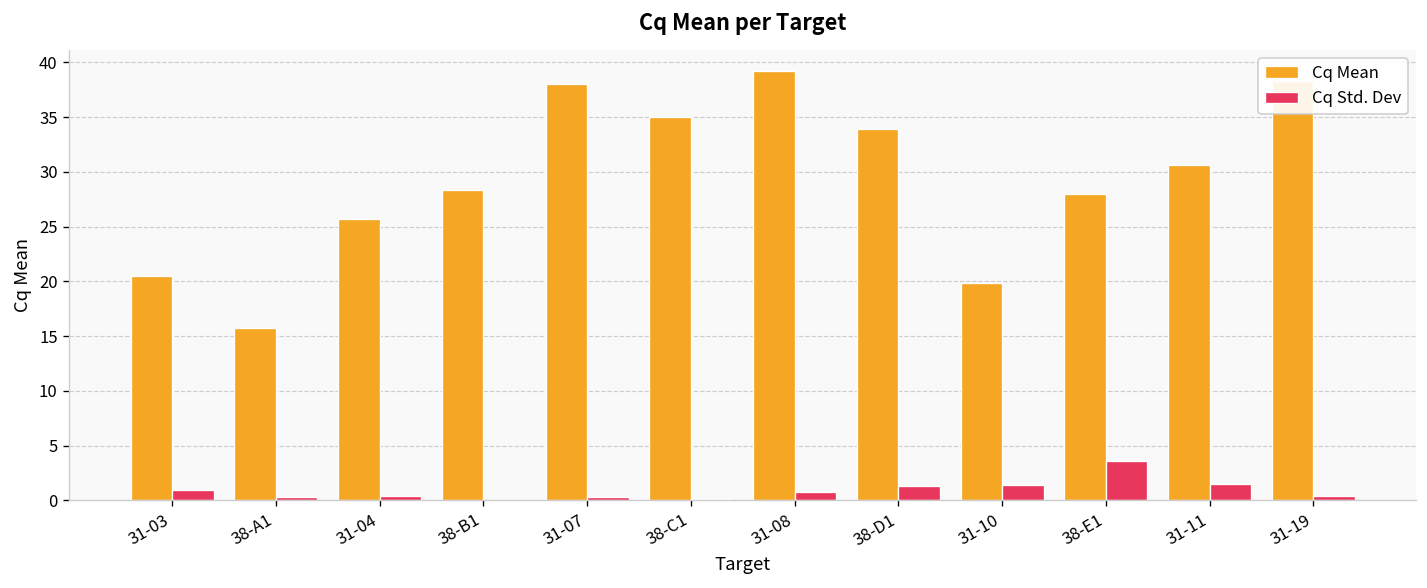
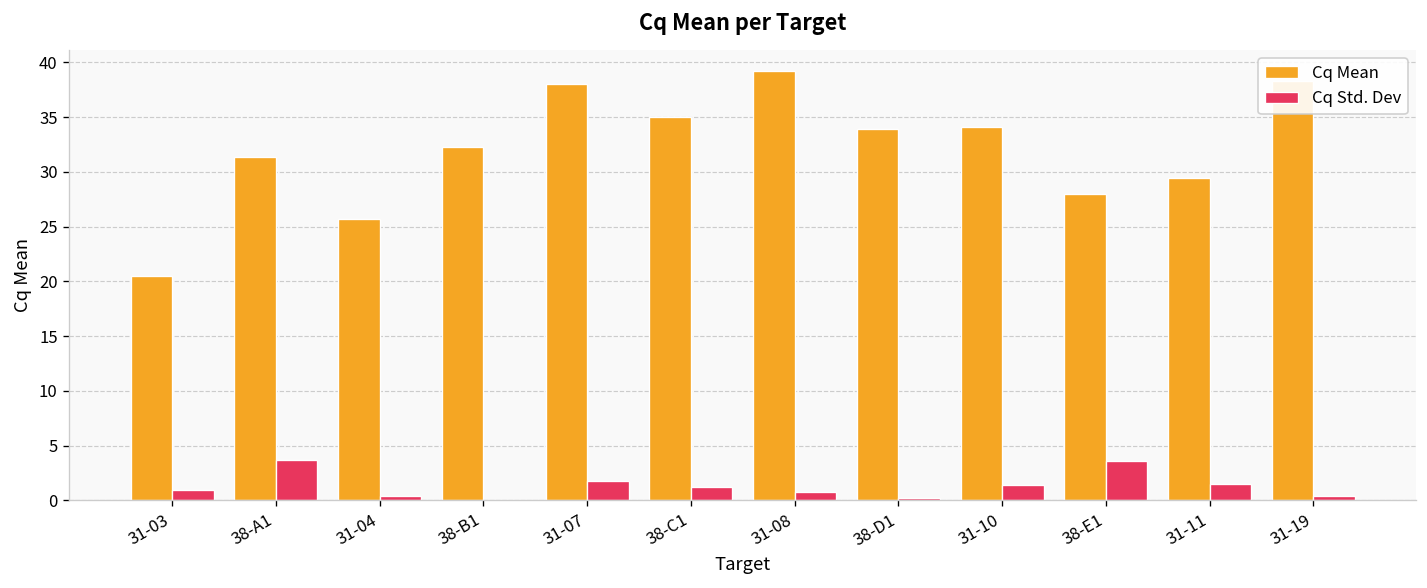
Cq Mean, 38-A1: 16 -> 31
Cq Std. Dev, 38-A1: 0 -> 4
Cq Mean, 38-B1: 28 -> 32
Cq Std. Dev, 31-07: 0 -> 2
Cq Std. Dev, 38-C1: 0 -> 1
Cq Std. Dev, 38-D1: 1 -> 0
Cq Mean, 31-10: 20 -> 34
Cq Mean, 31-11: 31 -> 29
